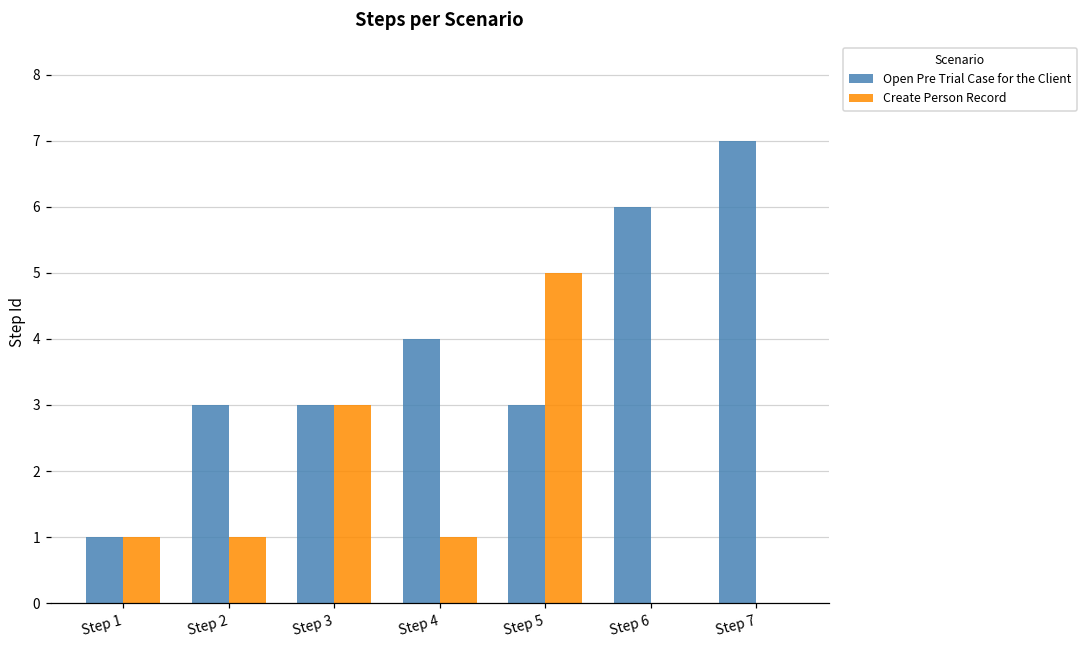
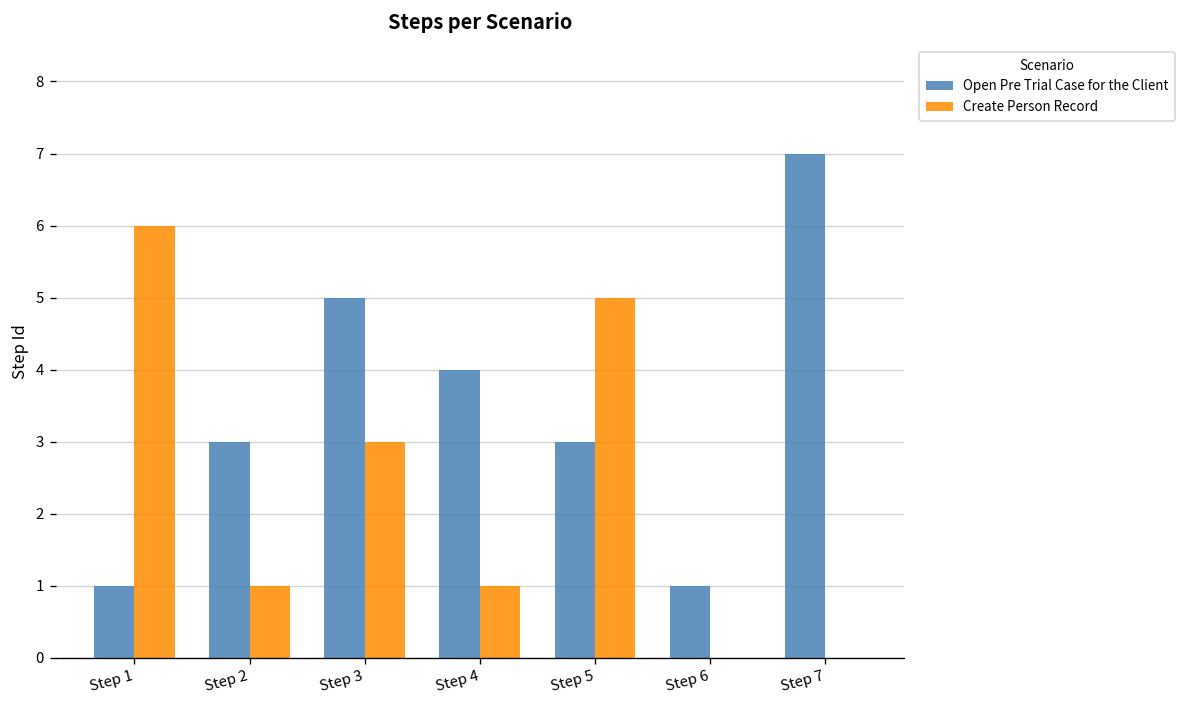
Create Person Record, Step 1: 1 -> 6
Open Pre Trial Case for the Client, Step 3: 3 -> 5
Open Pre Trial Case for the Client, Step 6: 6 -> 1
